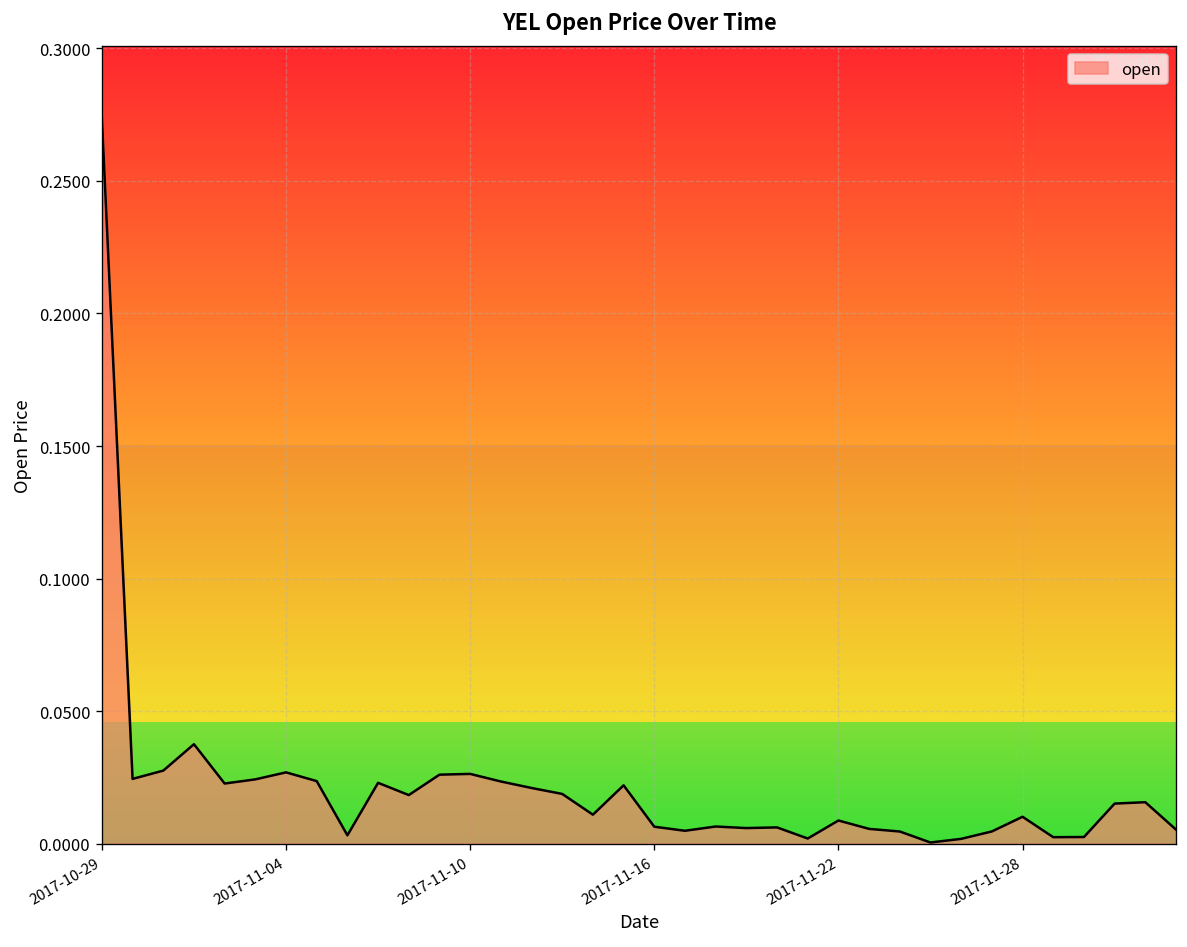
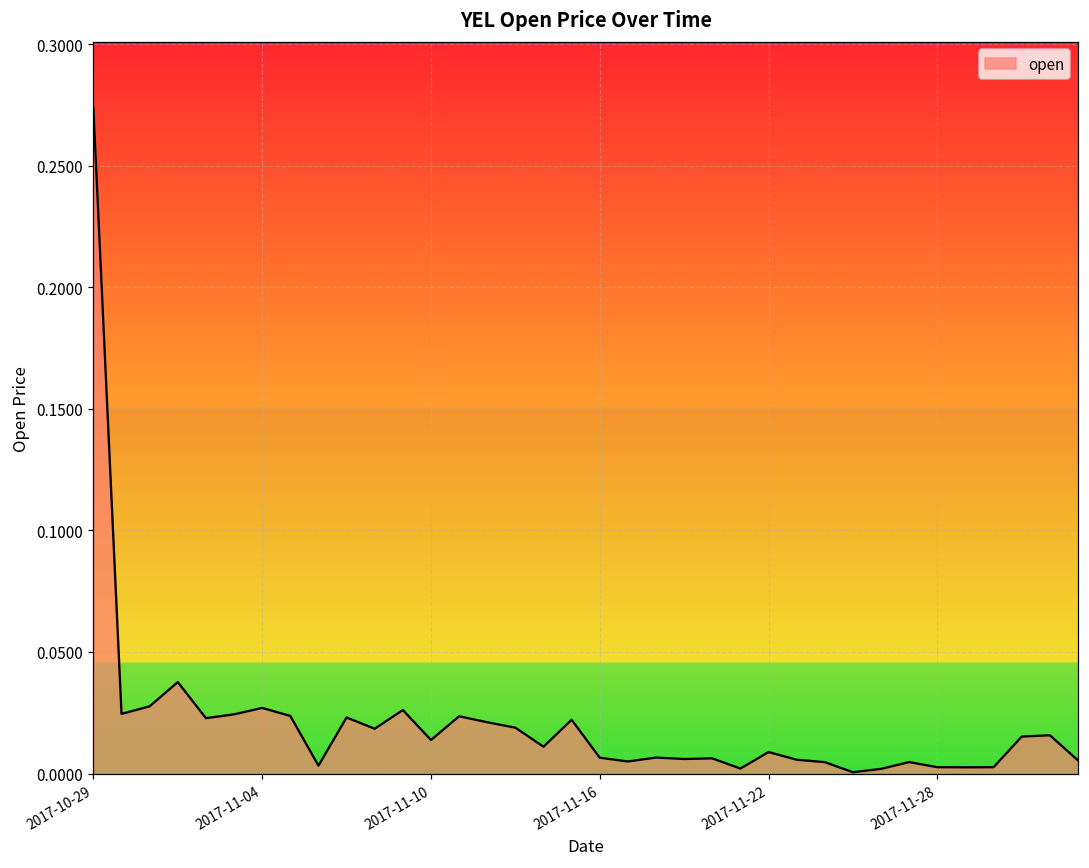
2017-11-10: 0.026 -> 0.014
2017-11-28: 0.010 -> 0.003
